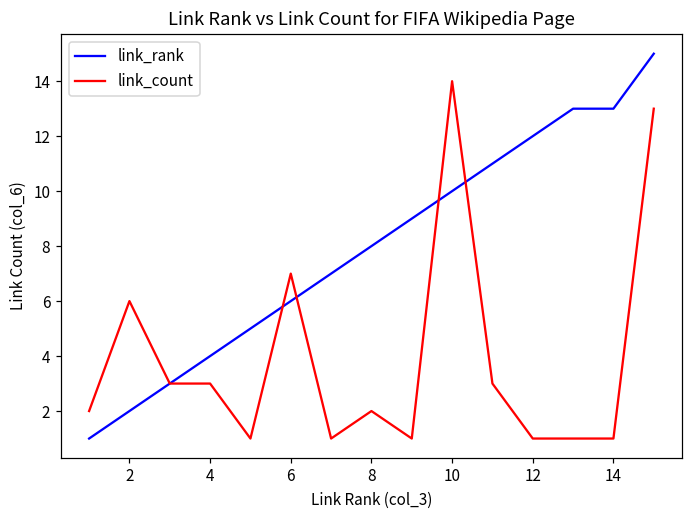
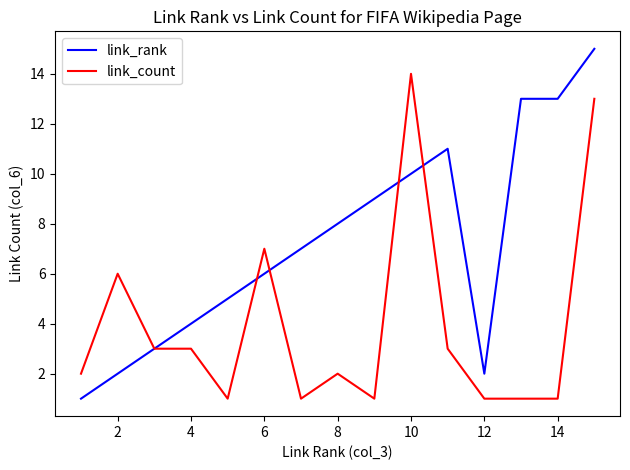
link_rank, 12: 12 -> 2
